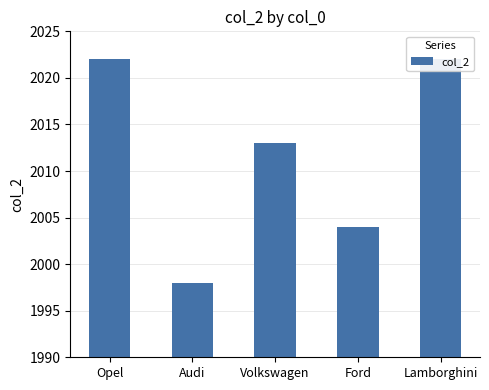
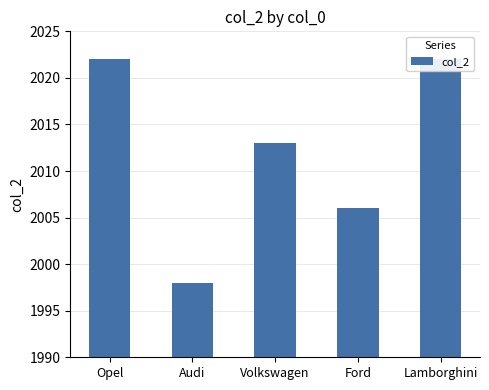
Ford: 2004 -> 2006
